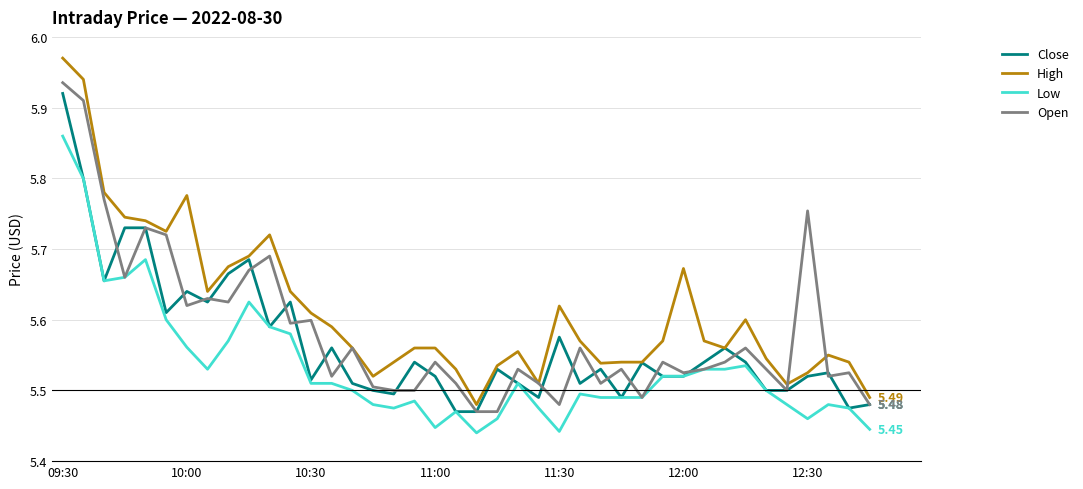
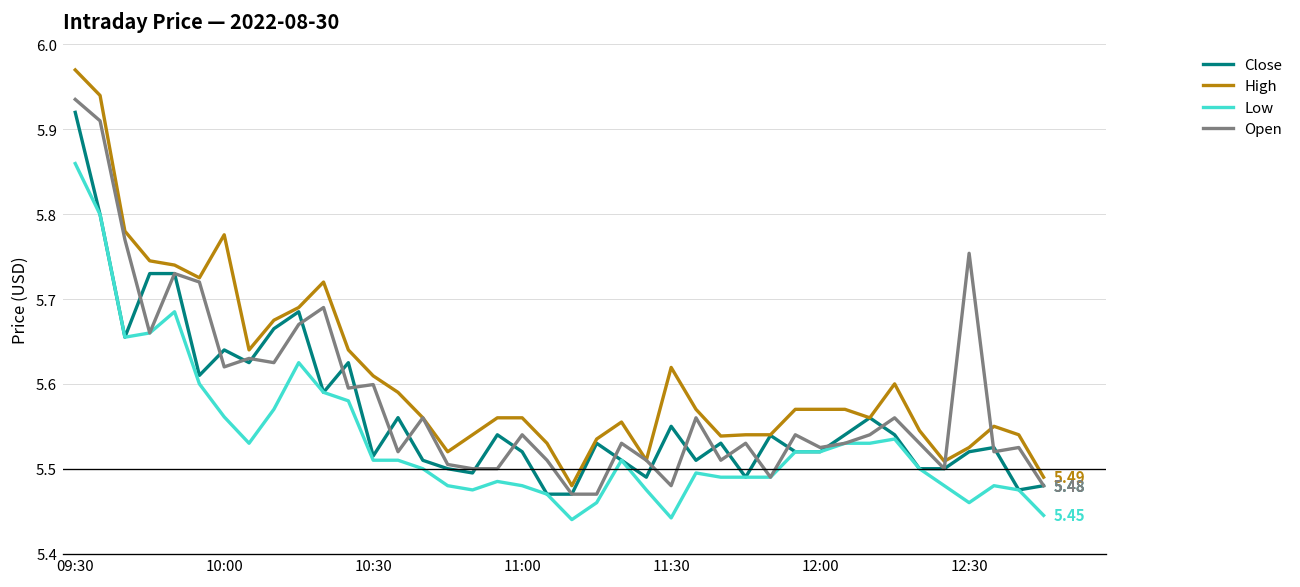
Low, 11:00: 5.45 -> 5.48
Close, 11:30: 5.58 -> 5.55
High, 12:00: 5.67 -> 5.57
